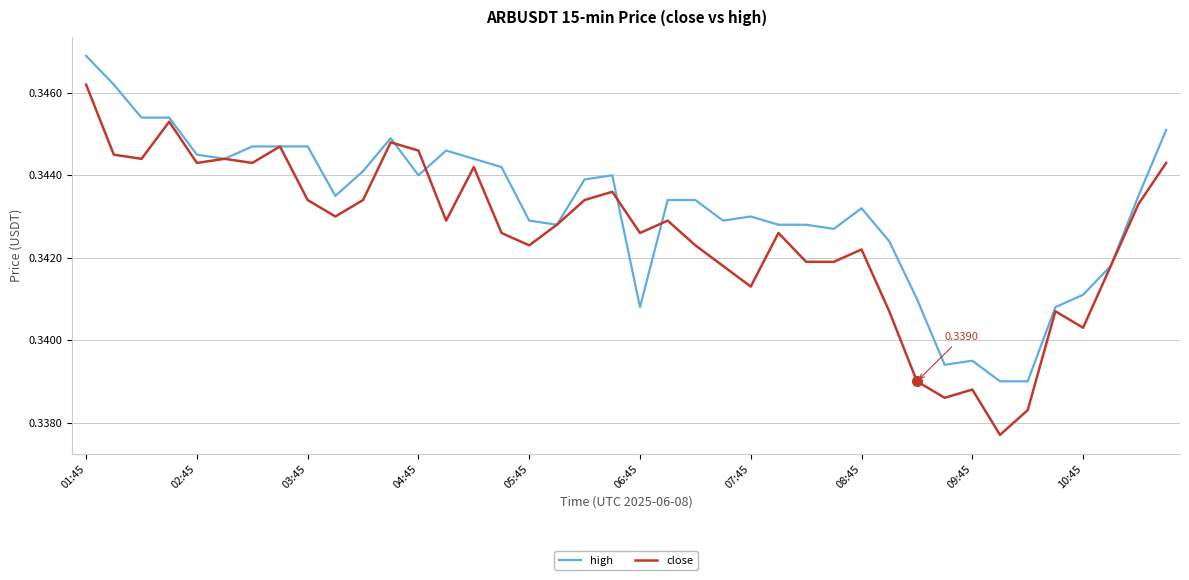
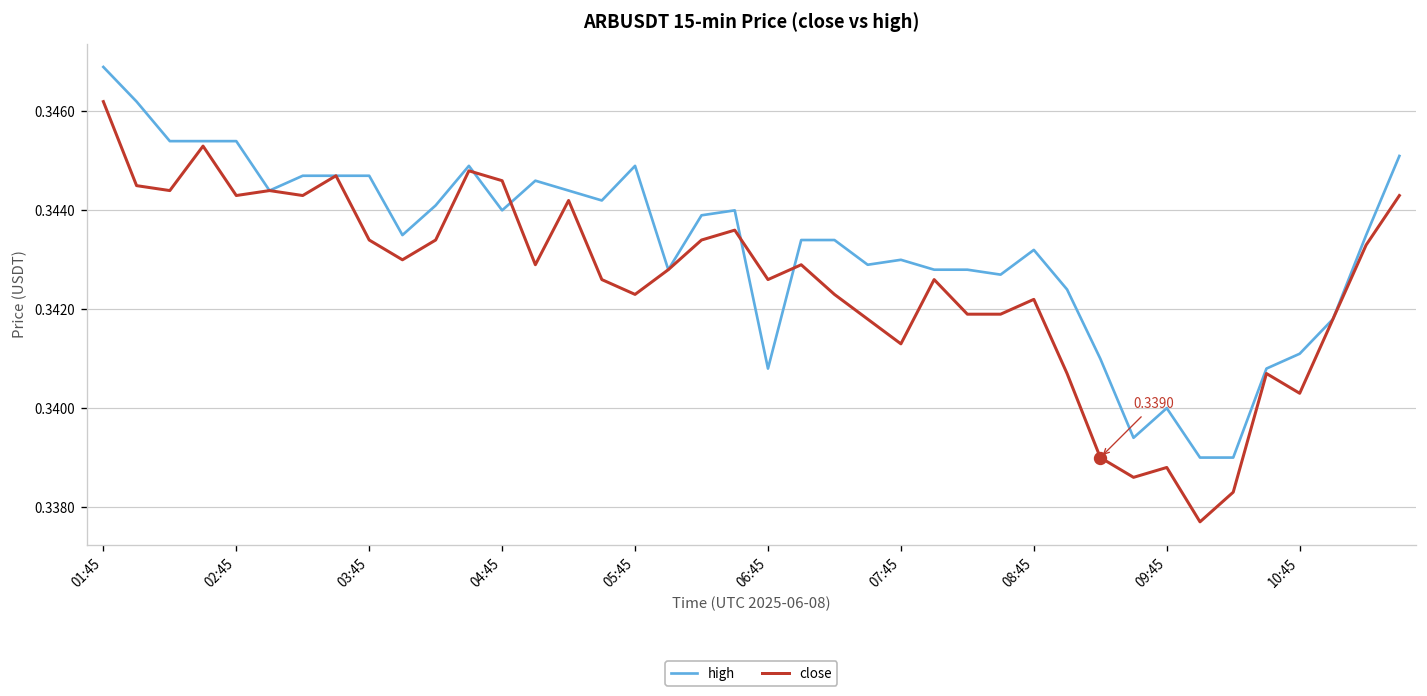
high, 02:45: 0.3445 -> 0.3454
high, 05:45: 0.3429 -> 0.3449
high, 09:45: 0.3395 -> 0.3400
